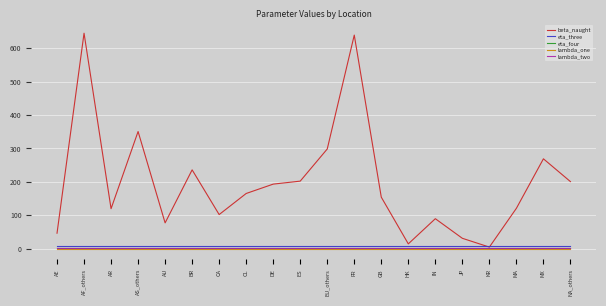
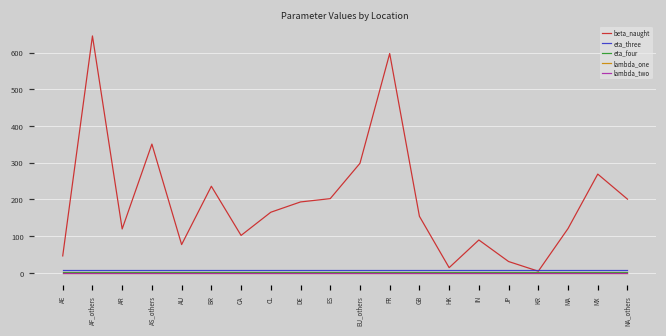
beta_naught, FR: 640 -> 600
